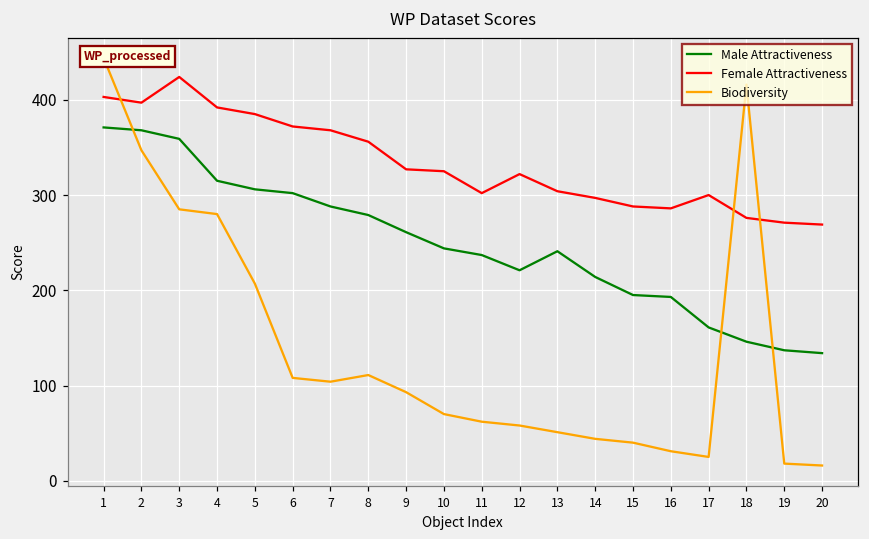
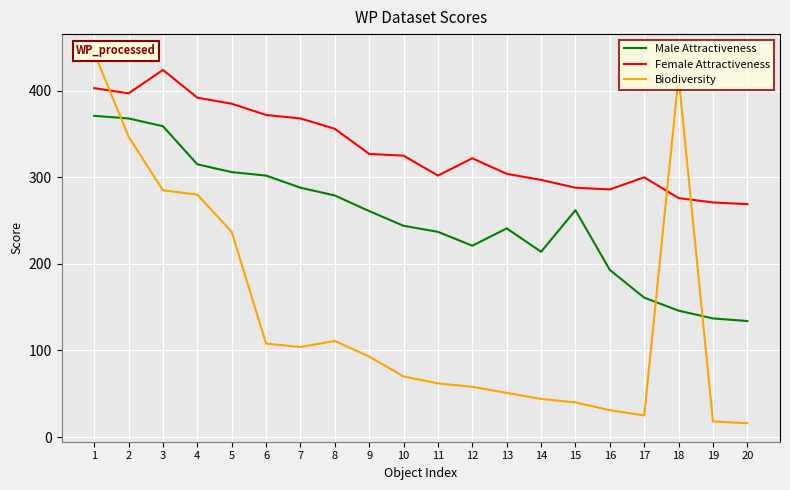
Biodiversity, 5: 210 -> 240
Male Attractiveness, 15: 200 -> 260
